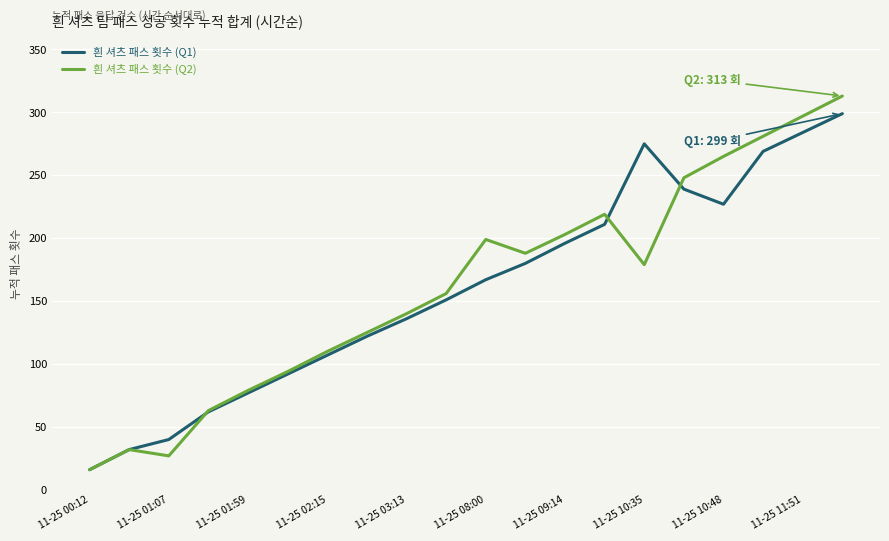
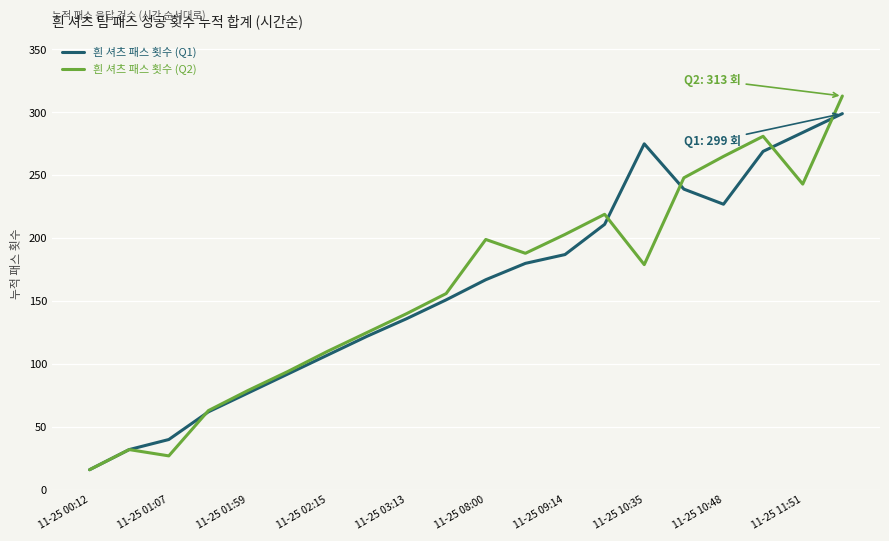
흰 셔츠 패스 횟수 (Q1), 11-25 09:14: 196 -> 187
흰 셔츠 패스 횟수 (Q2), 11-25 11:51: 297 -> 243
